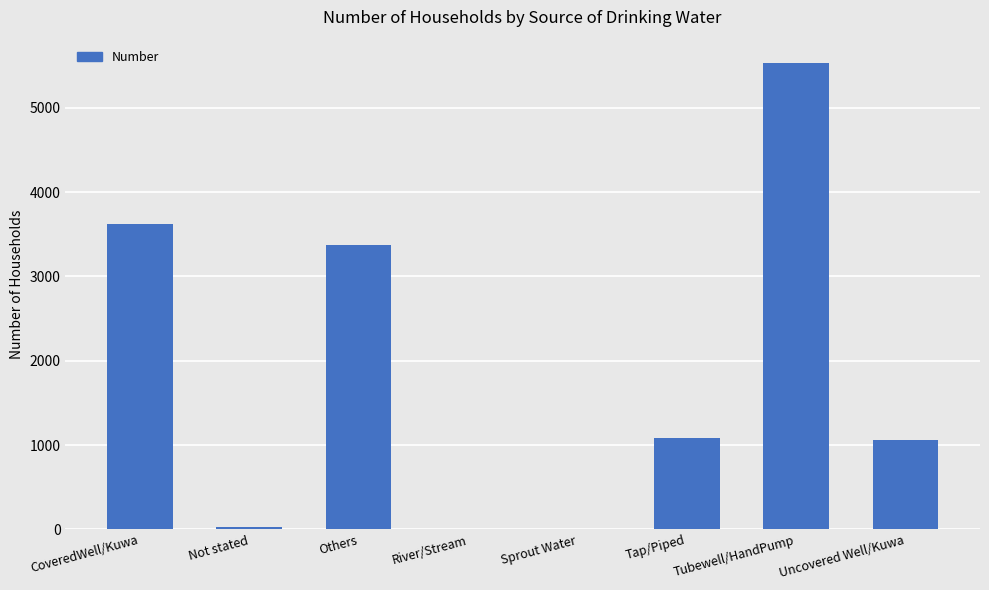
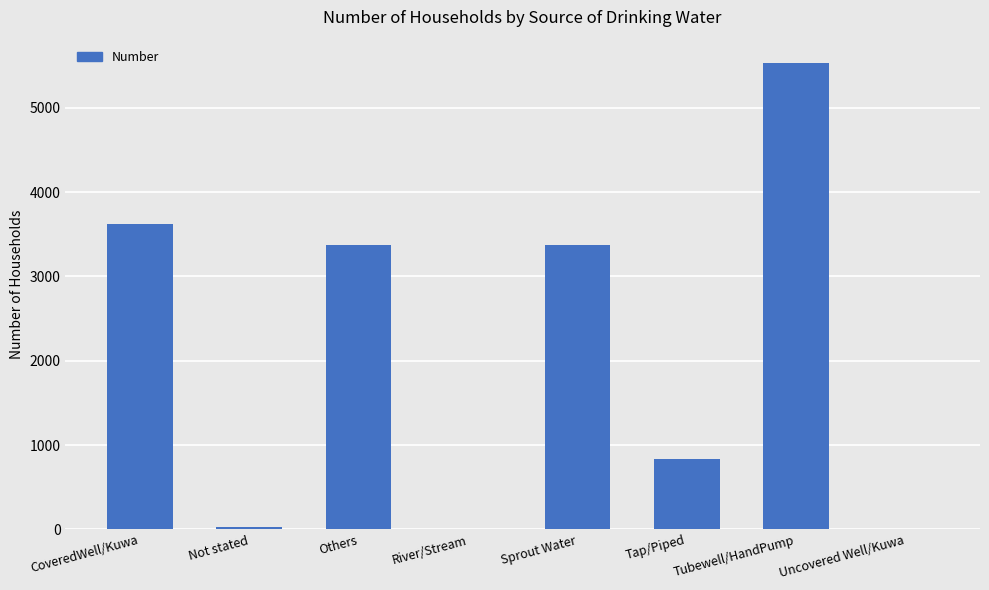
Sprout Water: 0 -> 3400
Tap/Piped: 1100 -> 800
Uncovered Well/Kuwa: 1100 -> 0
